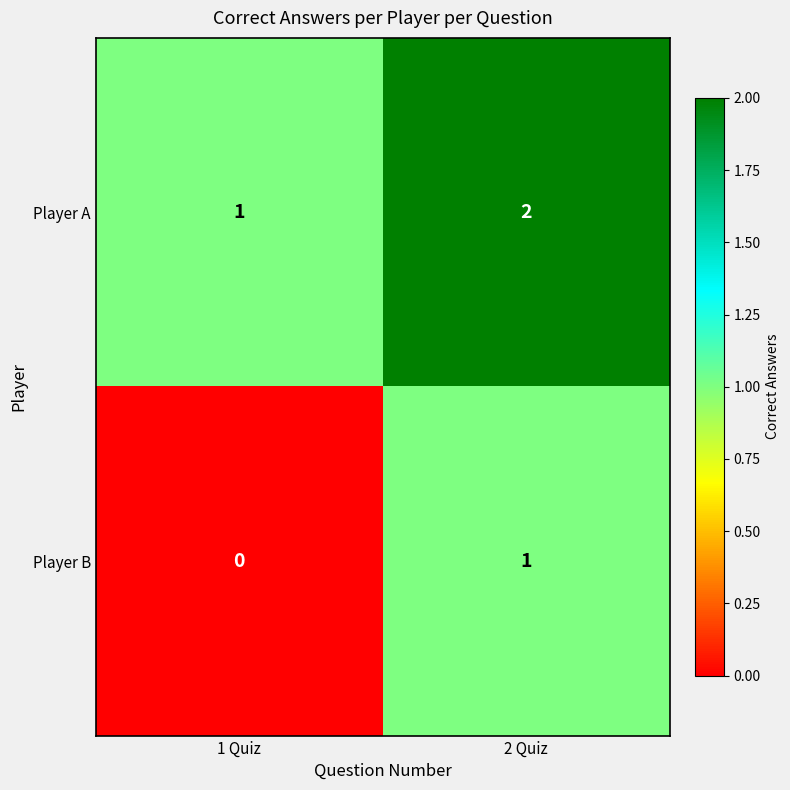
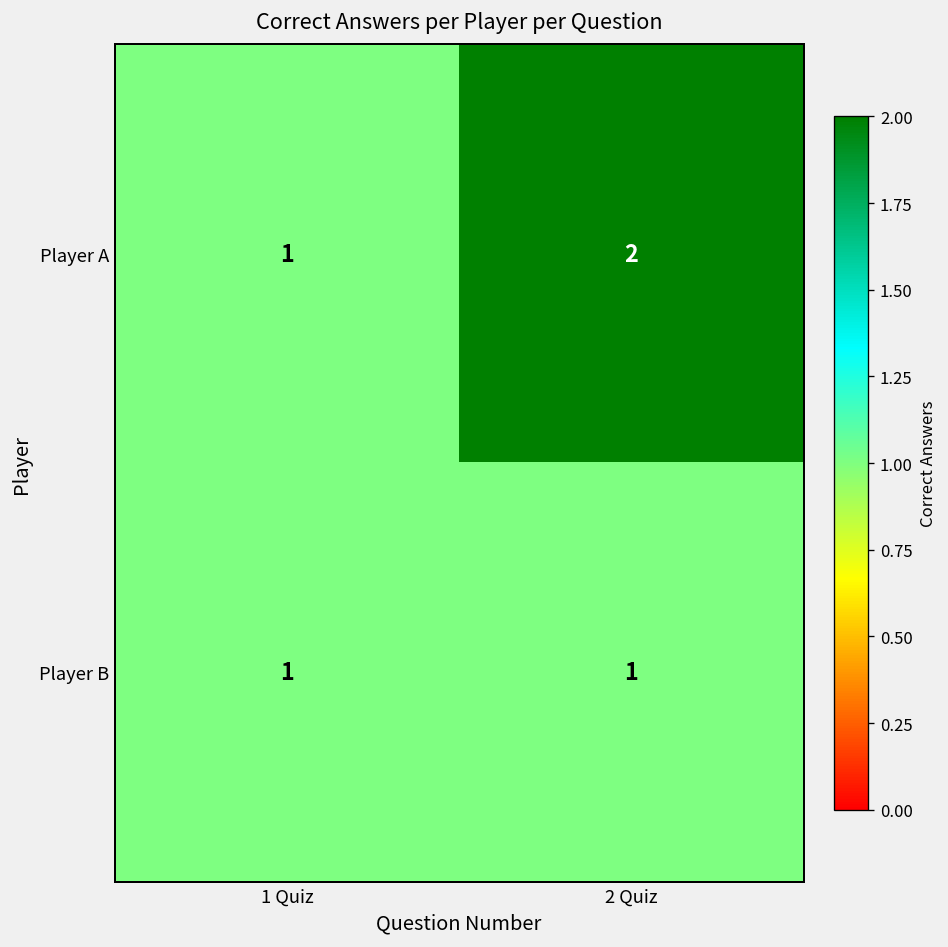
Player B, 1 Quiz: 0 -> 1
